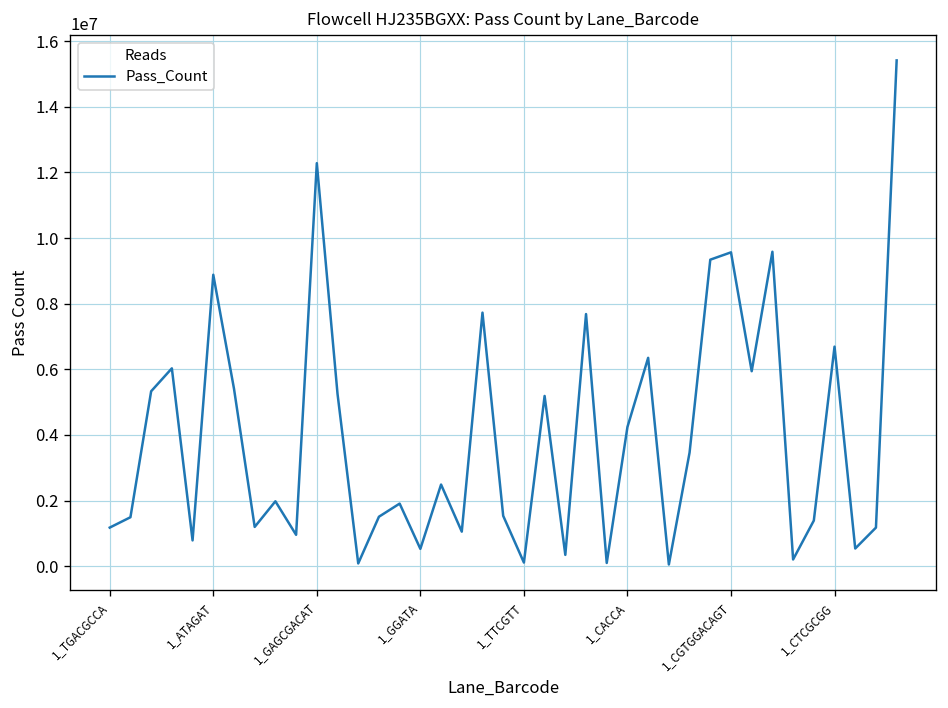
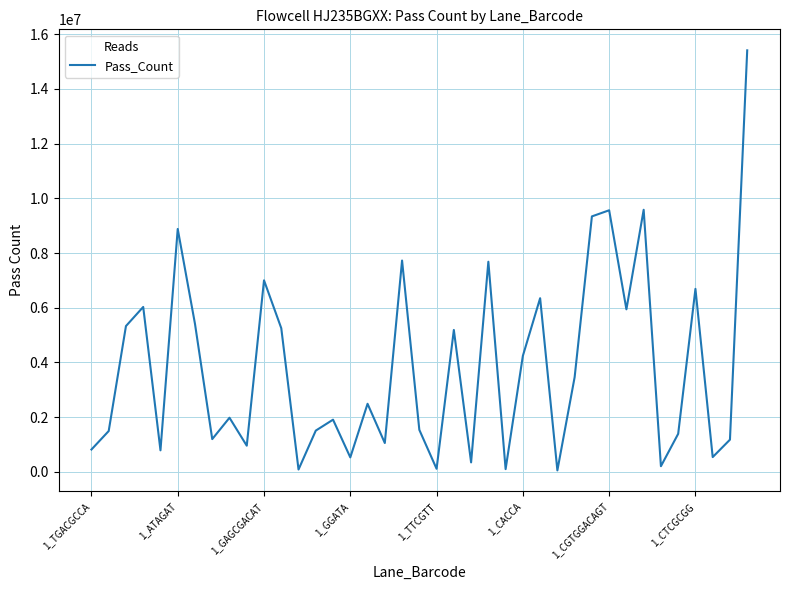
1_TGACGCCA: 1200000 -> 800000
1_GAGCGACAT: 12300000 -> 7000000
